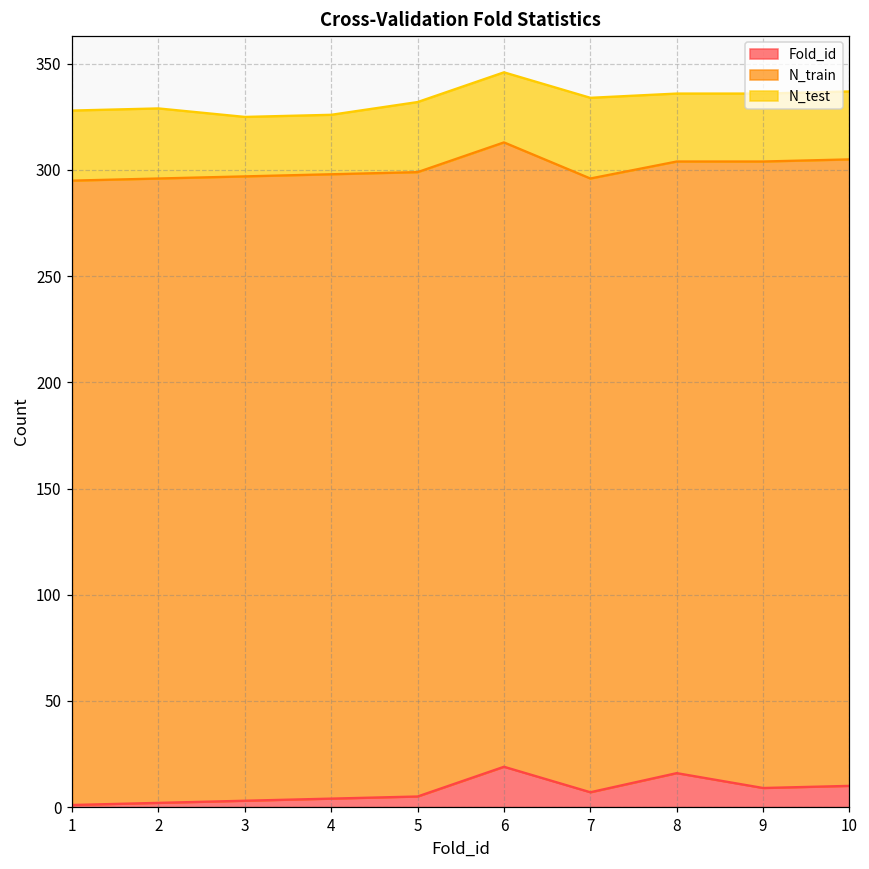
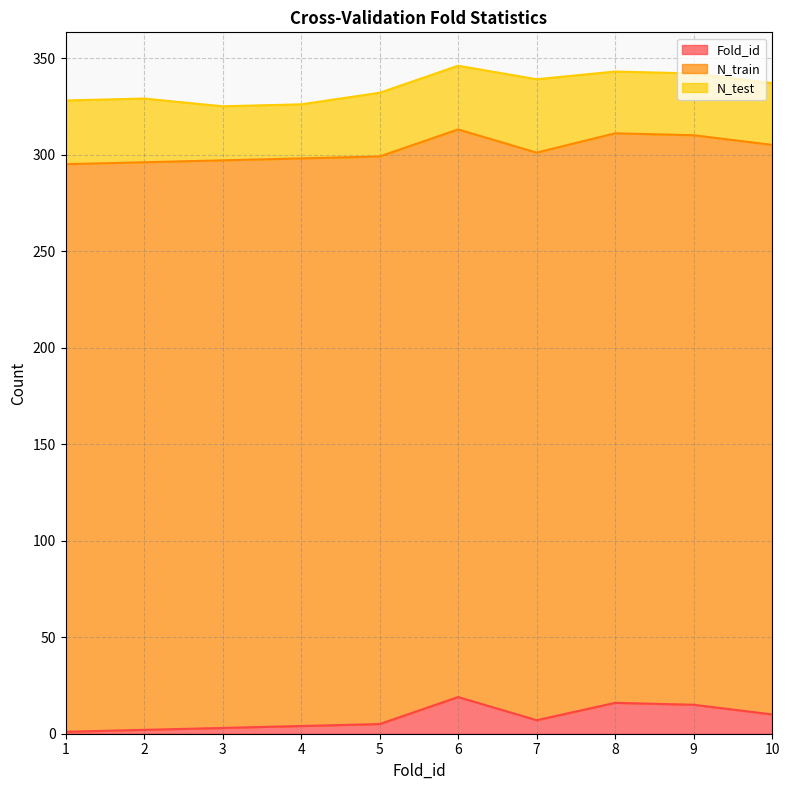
N_train, 7: 289 -> 294
N_train, 8: 288 -> 295
Fold_id, 9: 9 -> 15
